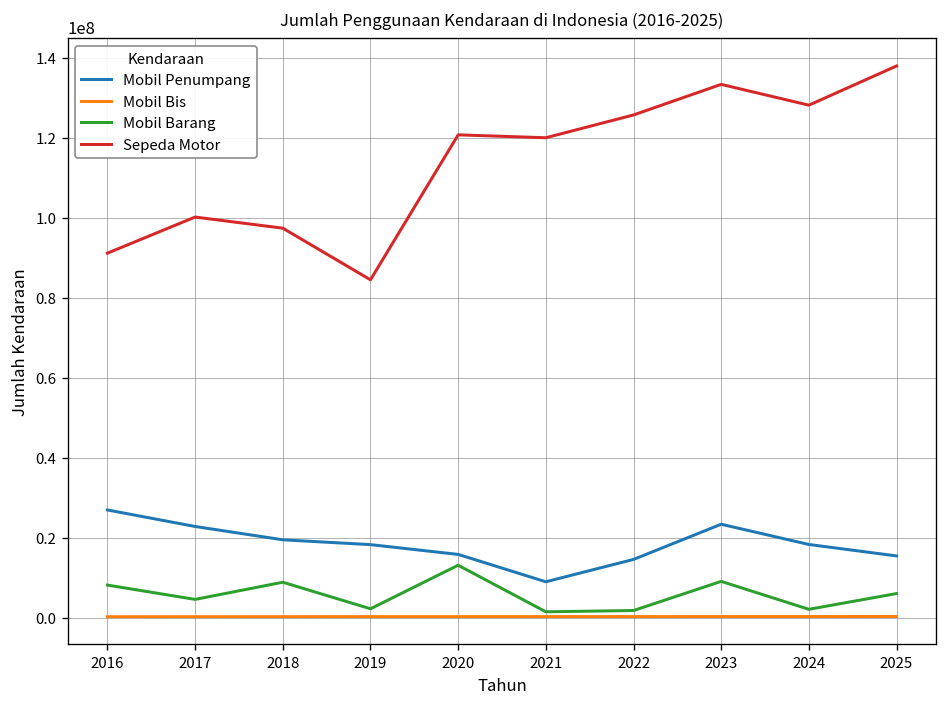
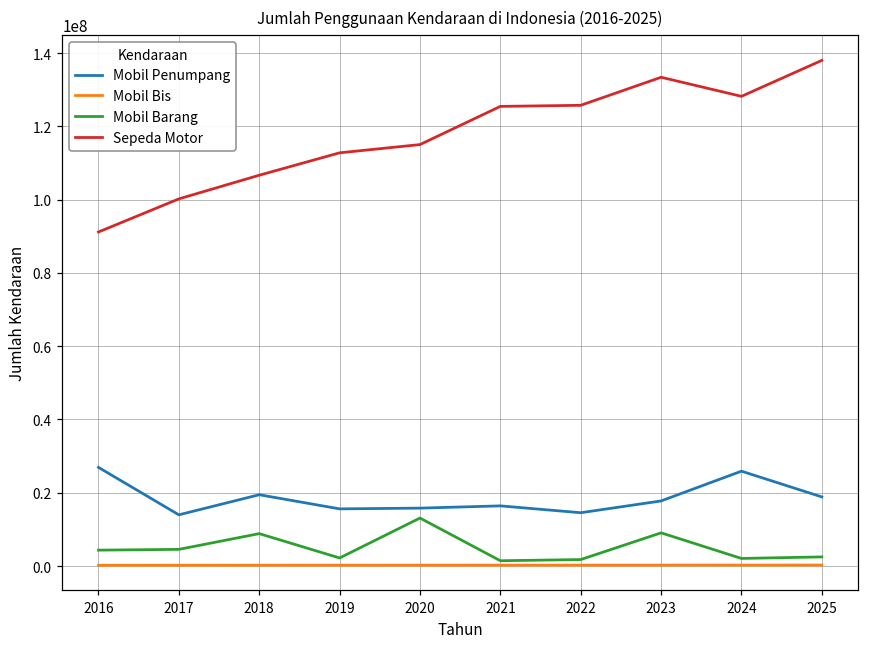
Mobil Barang, 2016: 8000000 -> 4000000
Mobil Penumpang, 2017: 23000000 -> 14000000
Sepeda Motor, 2018: 97000000 -> 107000000
Mobil Penumpang, 2019: 18000000 -> 16000000
Sepeda Motor, 2019: 84000000 -> 113000000
Sepeda Motor, 2020: 121000000 -> 115000000
Mobil Penumpang, 2021: 9000000 -> 16000000
Sepeda Motor, 2021: 120000000 -> 125000000
Mobil Penumpang, 2023: 23000000 -> 18000000
Mobil Penumpang, 2024: 18000000 -> 26000000
Mobil Penumpang, 2025: 15000000 -> 19000000
Mobil Barang, 2025: 6000000 -> 2000000
